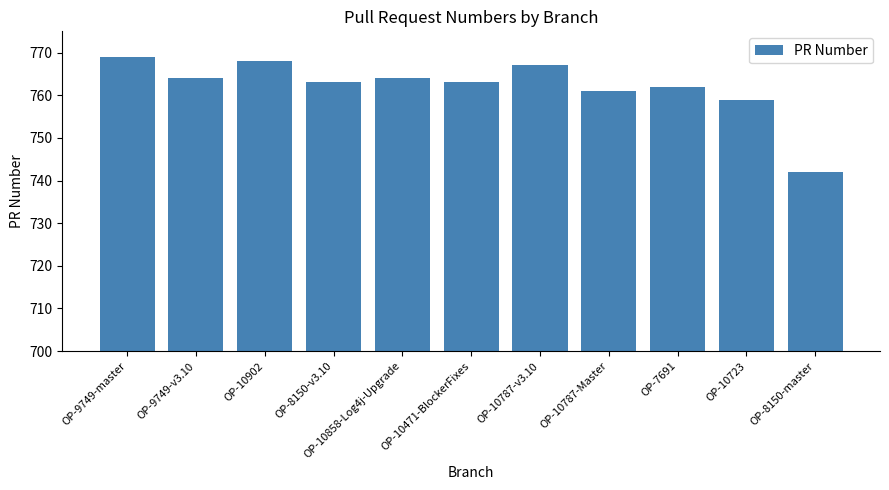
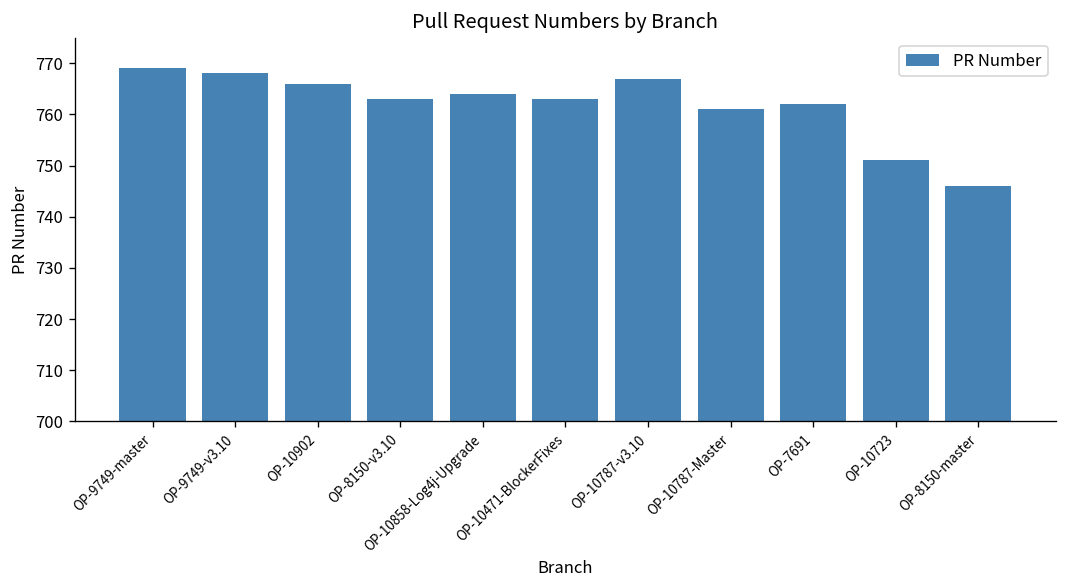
OP-9749-v3.10: 764 -> 768
OP-10902: 768 -> 766
OP-10723: 759 -> 751
OP-8150-master: 742 -> 746
